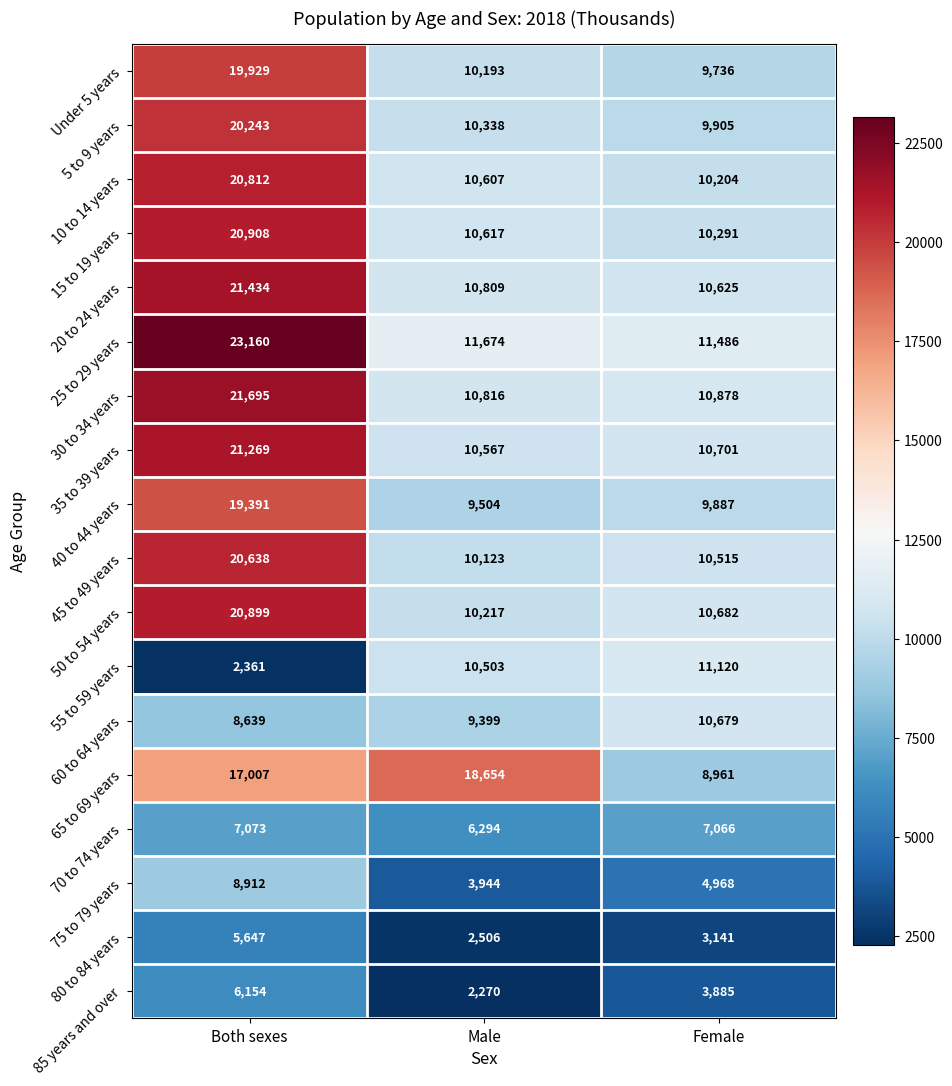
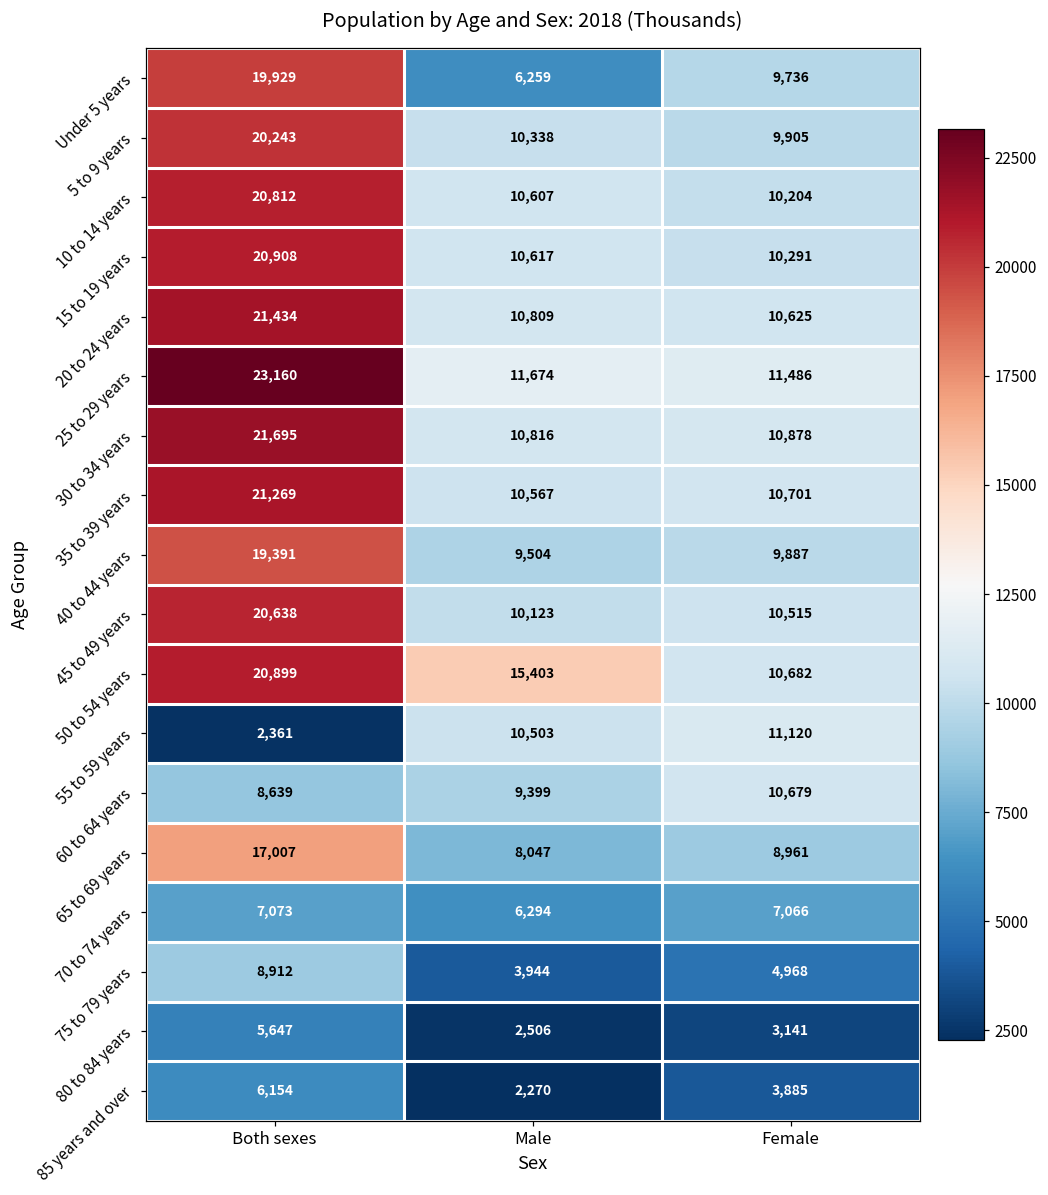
Under 5 years, Male: 10,193 -> 6,259
50 to 54 years, Male: 10,217 -> 15,403
65 to 69 years, Male: 18,654 -> 8,047
